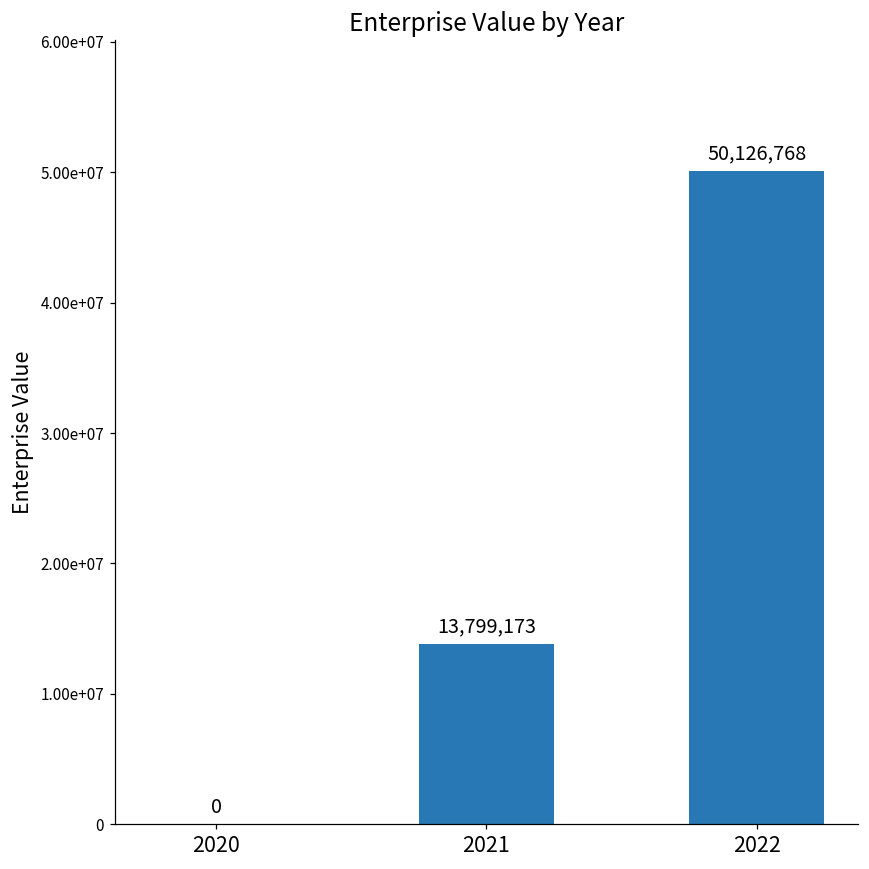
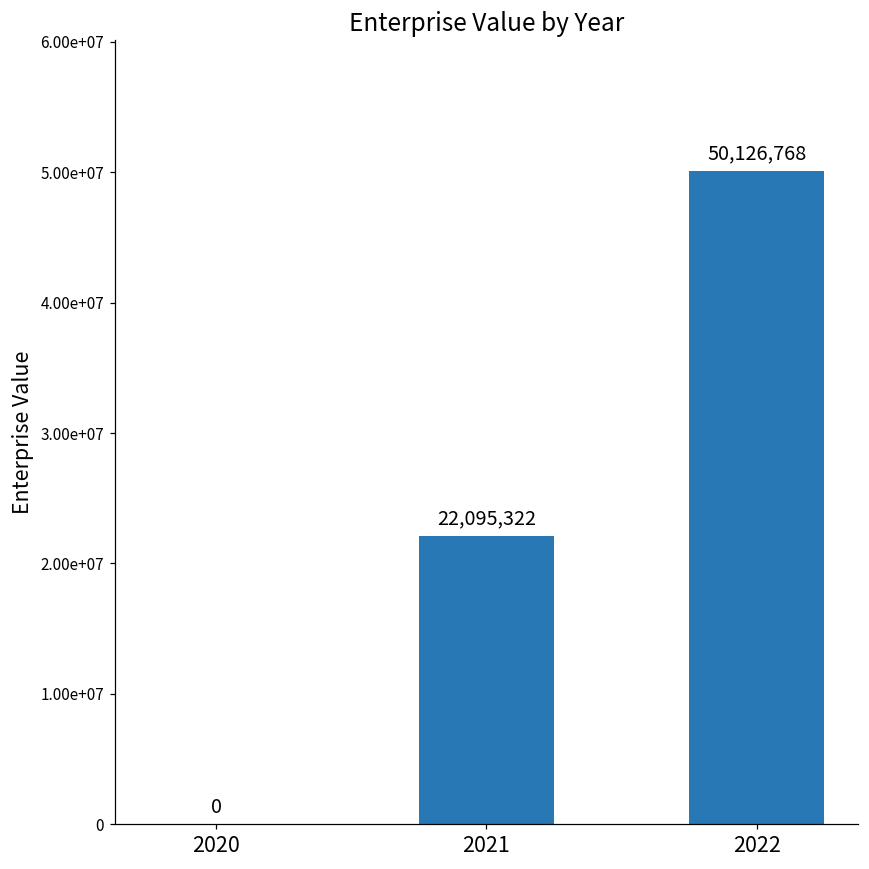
2021: 13,799,173 -> 22,095,322
